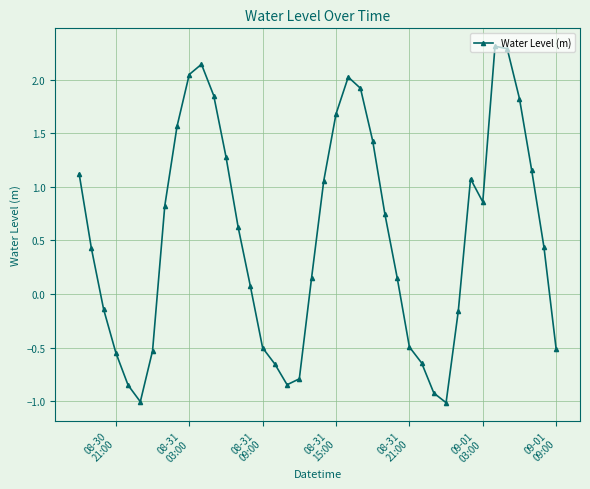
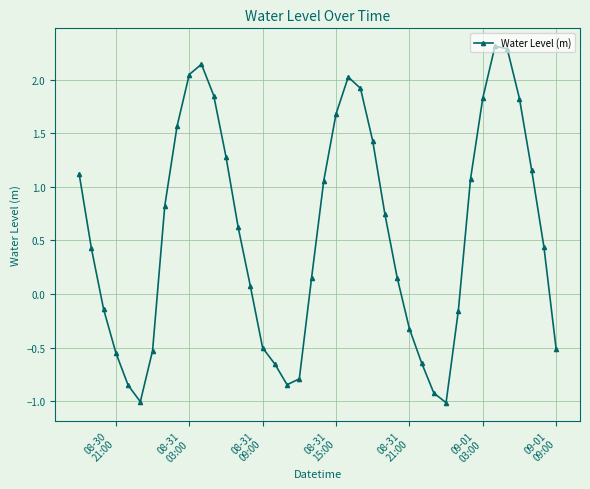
08-31 21:00: -0.49 -> -0.32
09-01 03:00: 0.86 -> 1.83
